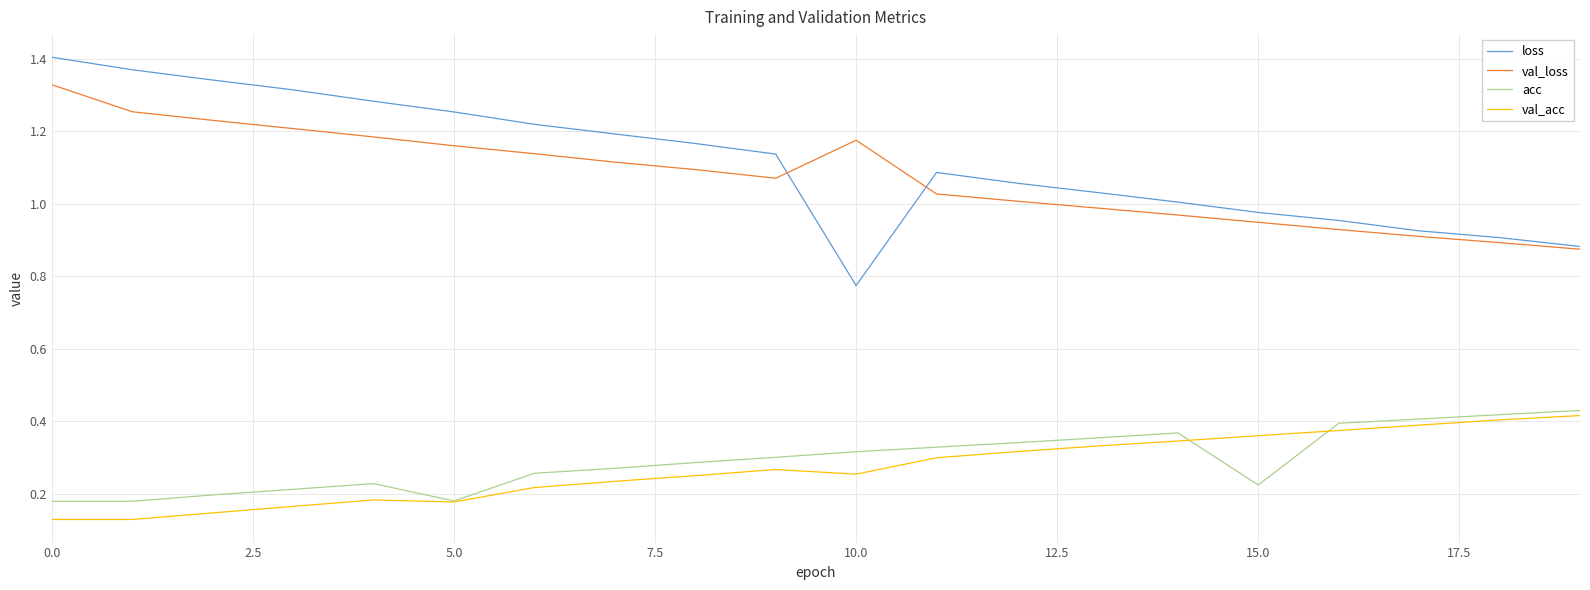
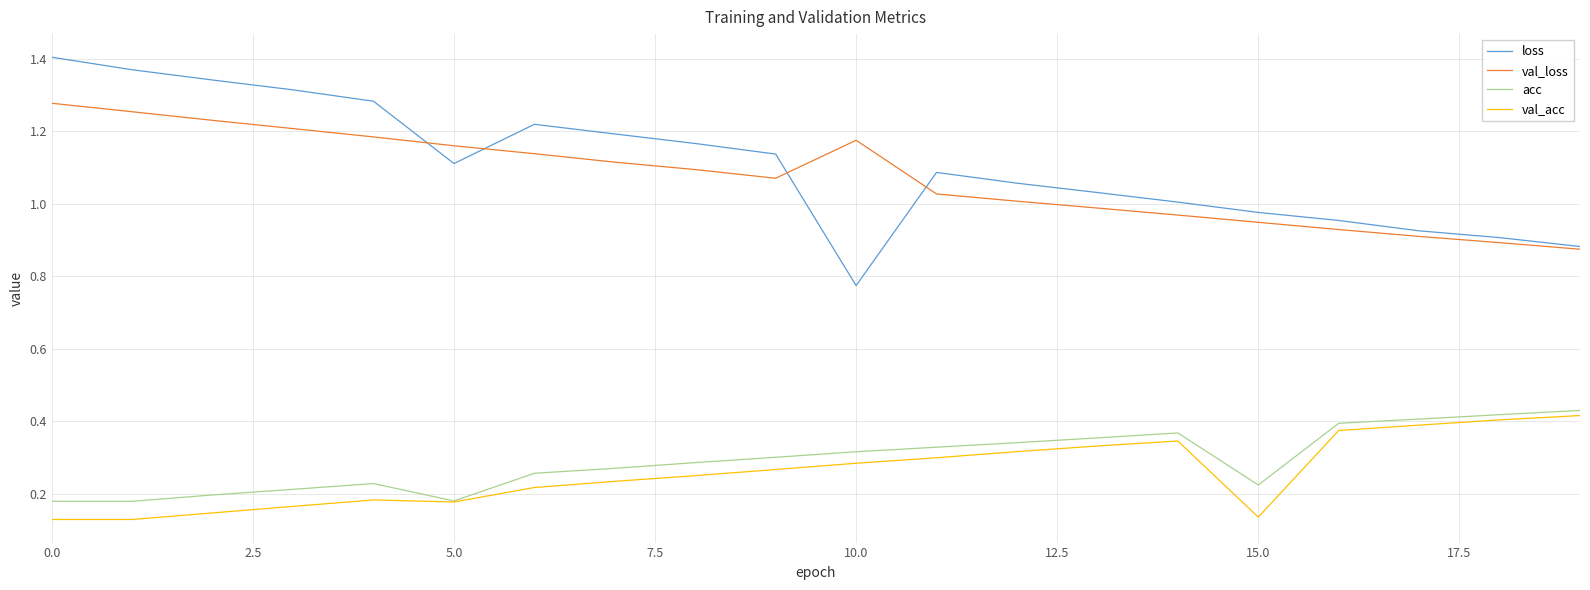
val_loss, 0.0: 1.33 -> 1.28
loss, 5.0: 1.25 -> 1.11
val_acc, 10.0: 0.25 -> 0.28
val_acc, 15.0: 0.36 -> 0.14
